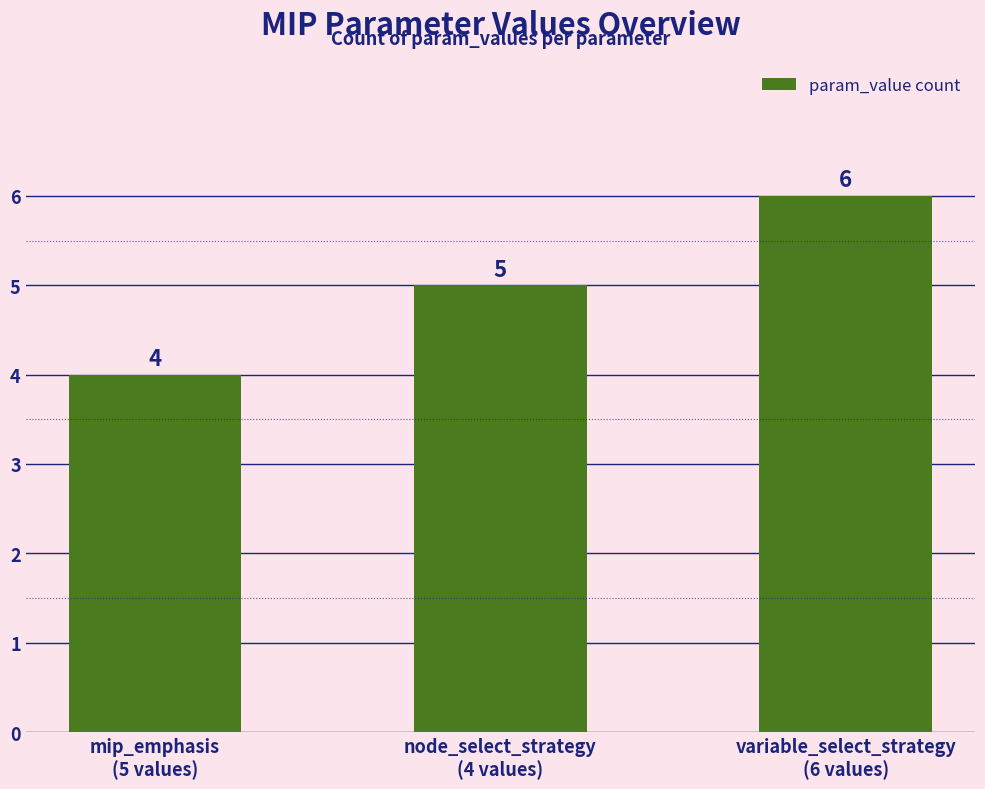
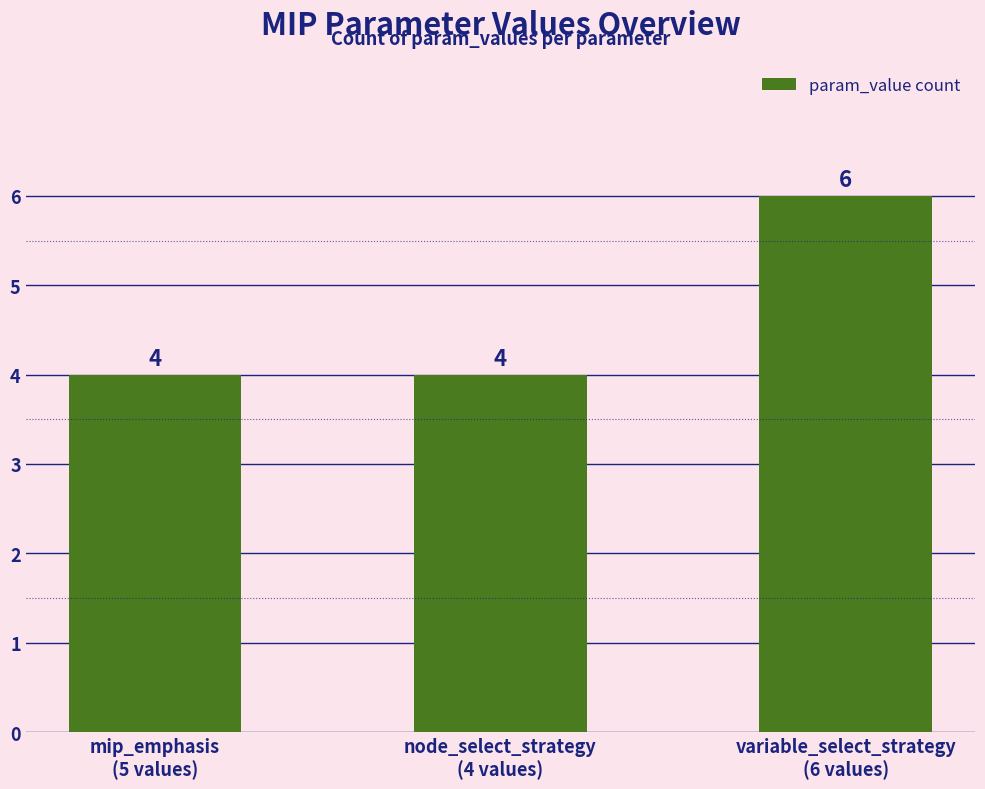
node_select_strategy (4 values): 5 -> 4
